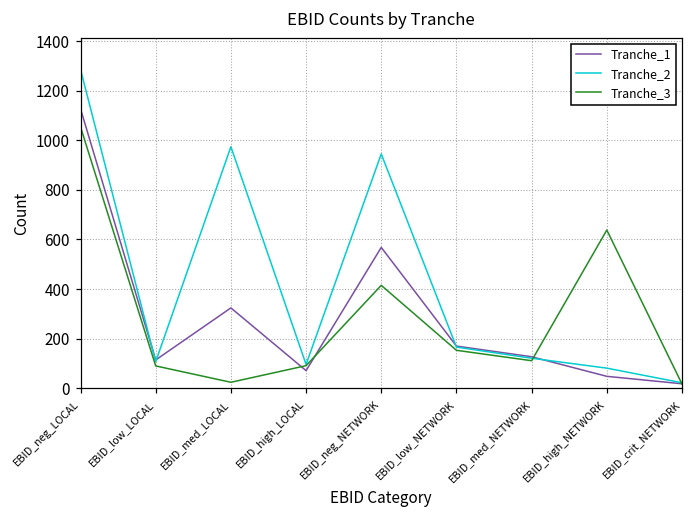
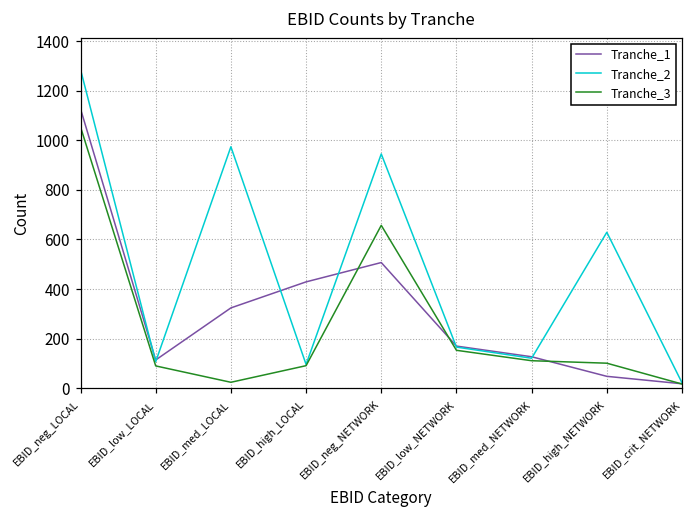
Tranche_1, EBID_high_LOCAL: 70 -> 430
Tranche_1, EBID_neg_NETWORK: 570 -> 510
Tranche_3, EBID_neg_NETWORK: 420 -> 660
Tranche_2, EBID_high_NETWORK: 80 -> 630
Tranche_3, EBID_high_NETWORK: 640 -> 100
